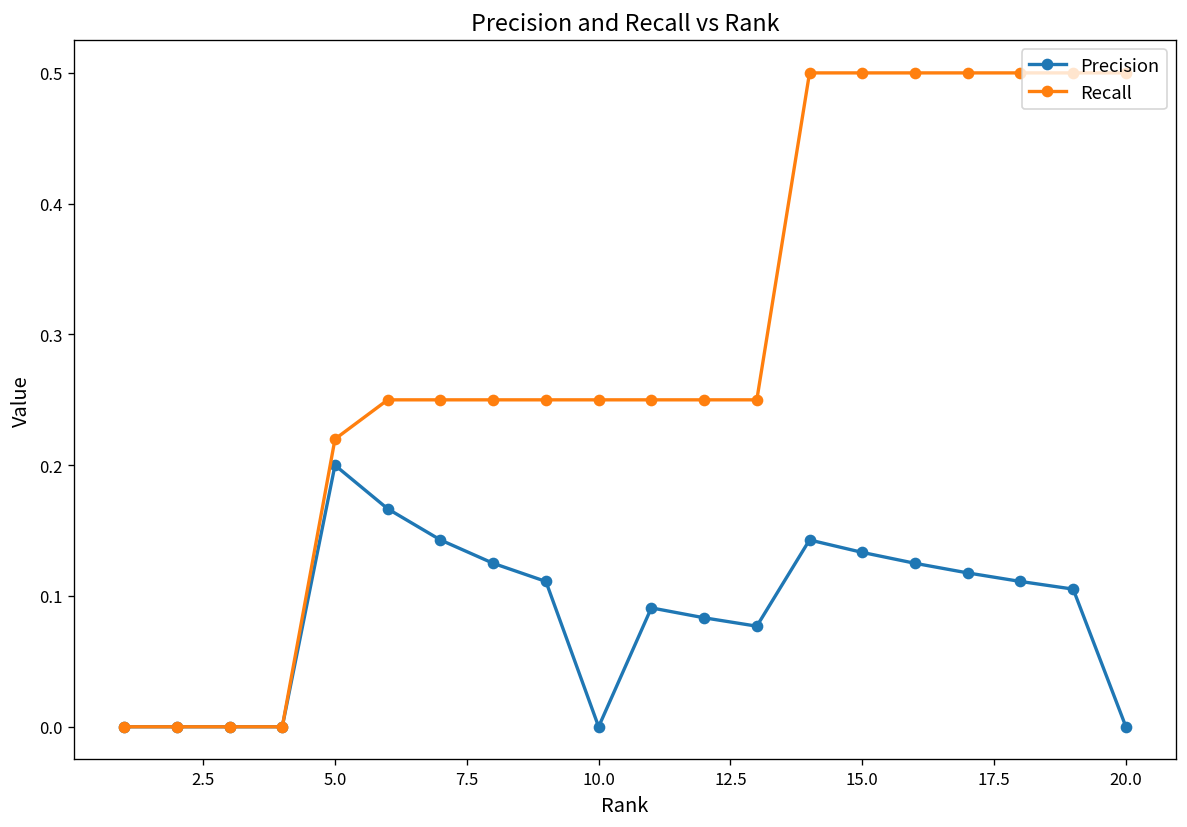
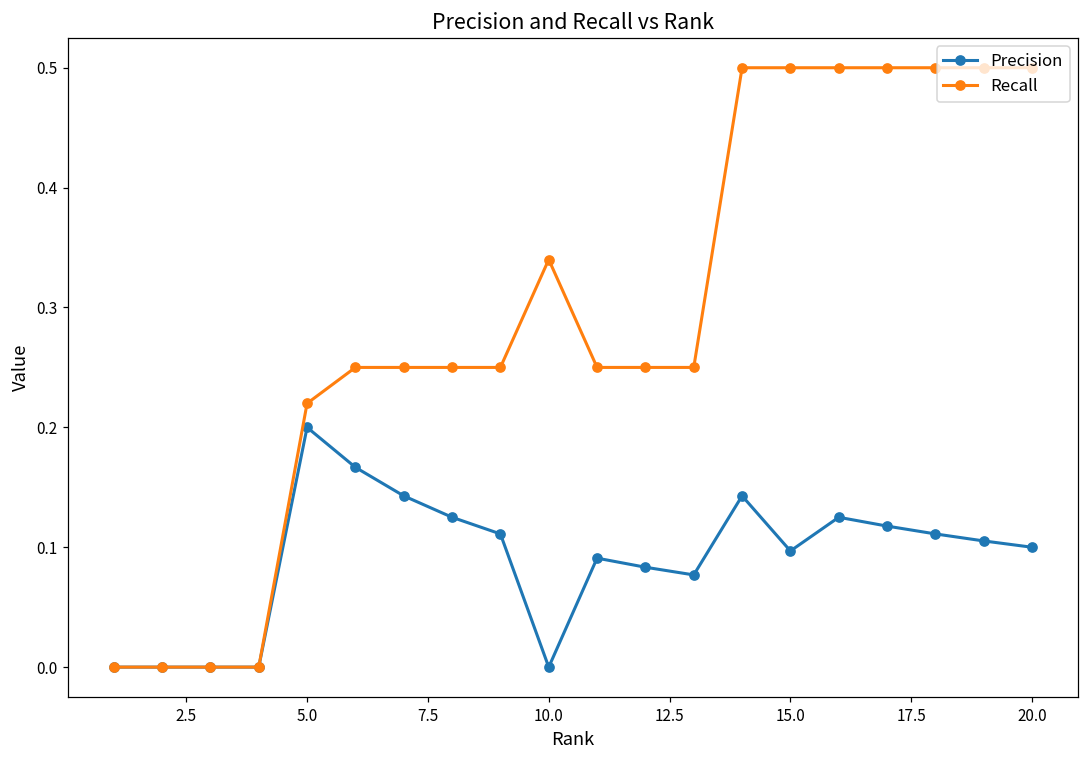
Recall, 10.0: 0.25 -> 0.34
Precision, 15.0: 0.133 -> 0.097
Precision, 20.0: 0.0 -> 0.1
